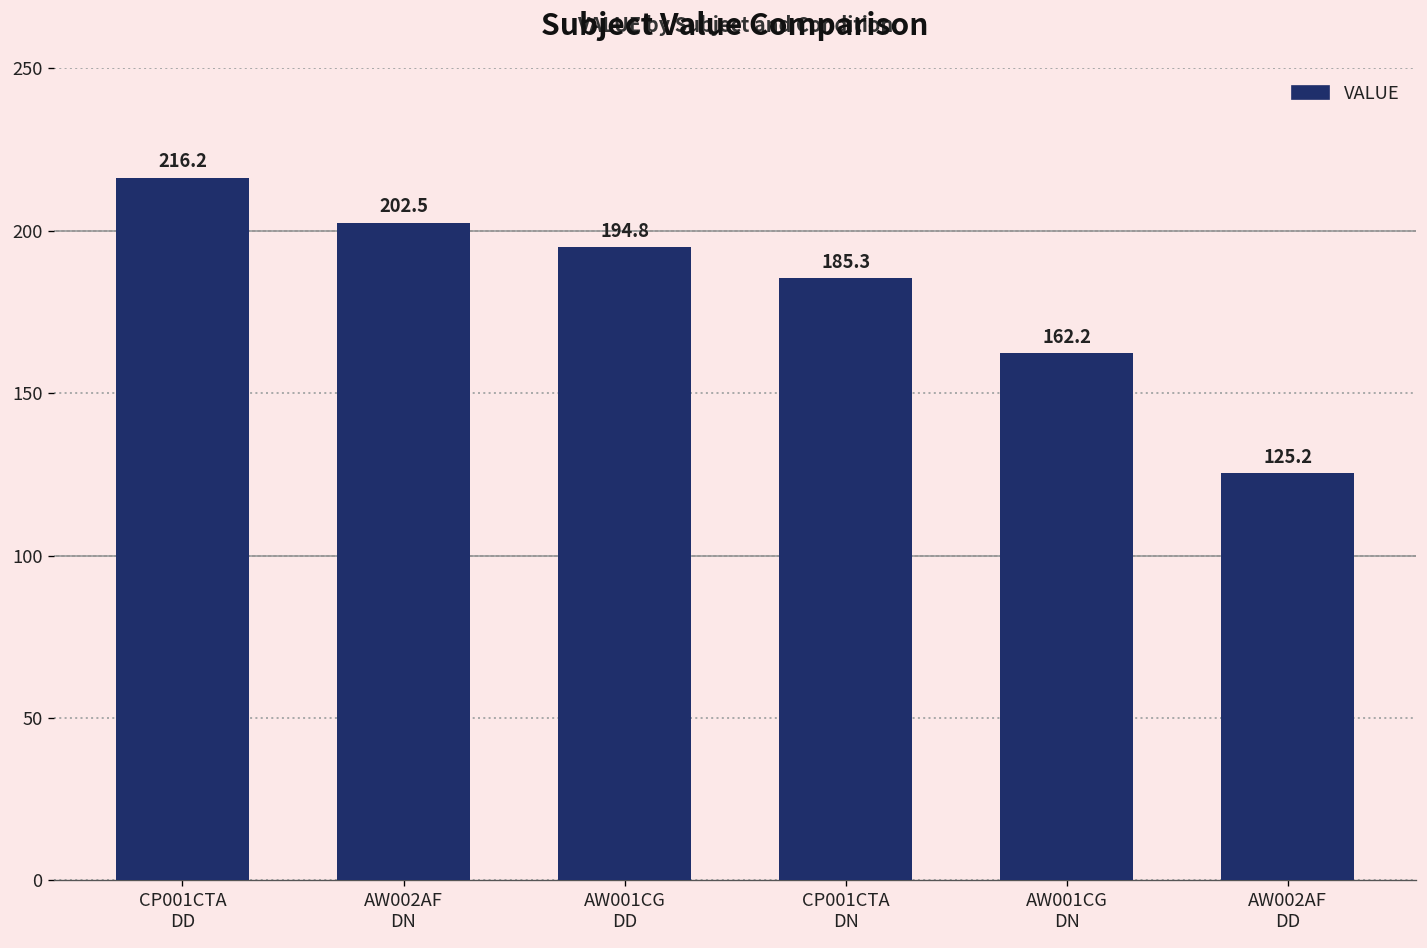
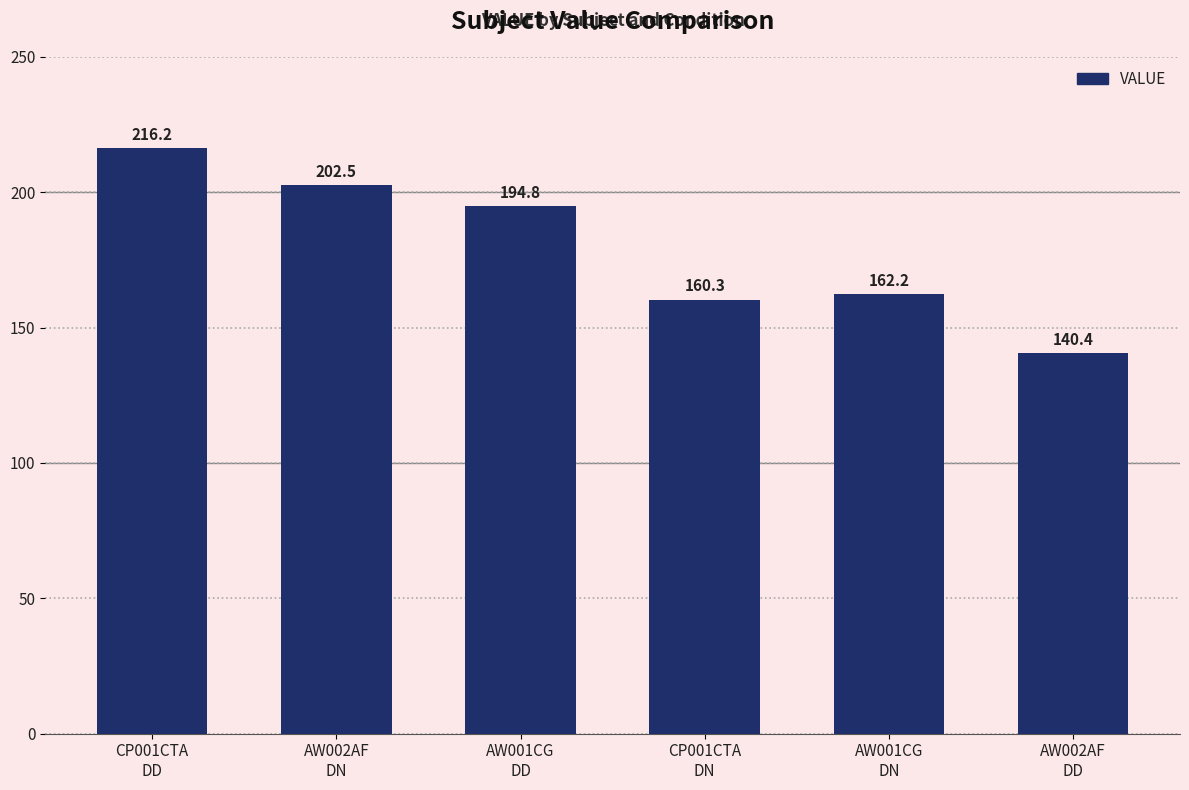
CP001CTA DN: 185.3 -> 160.3
AW002AF DD: 125.2 -> 140.4
